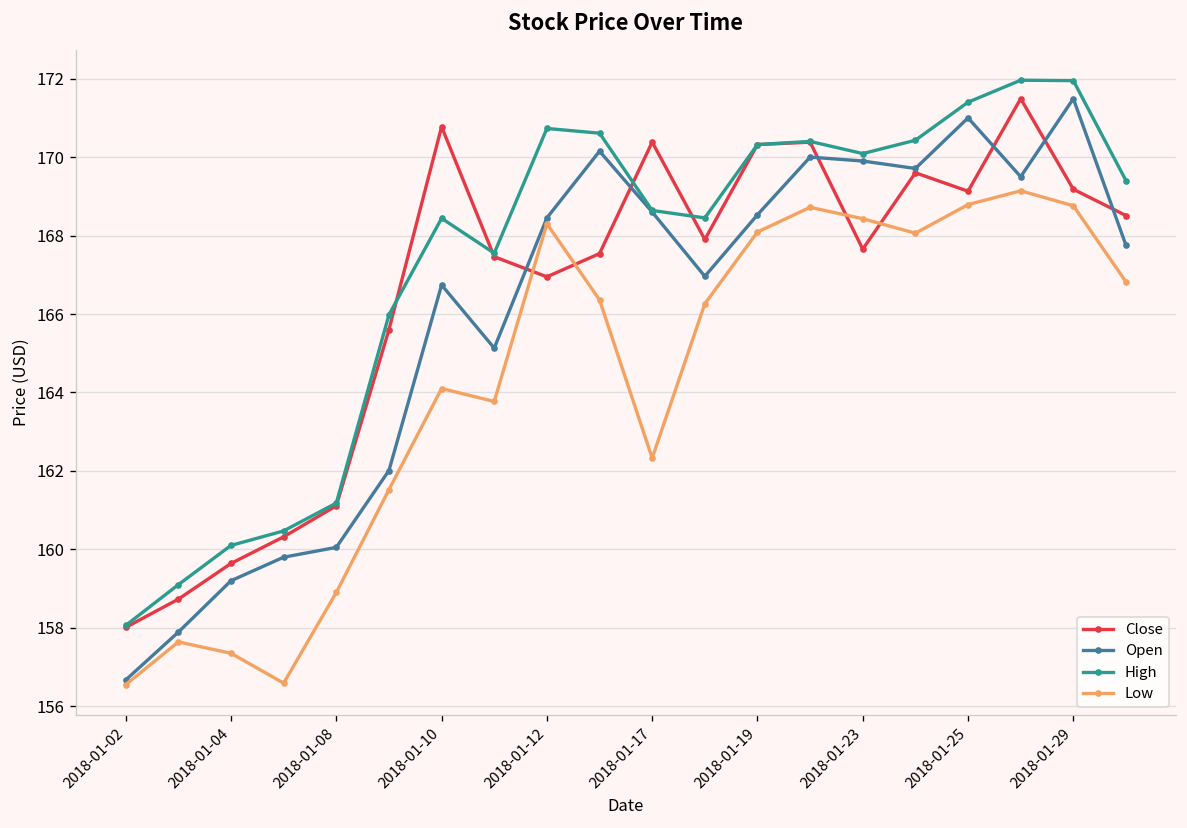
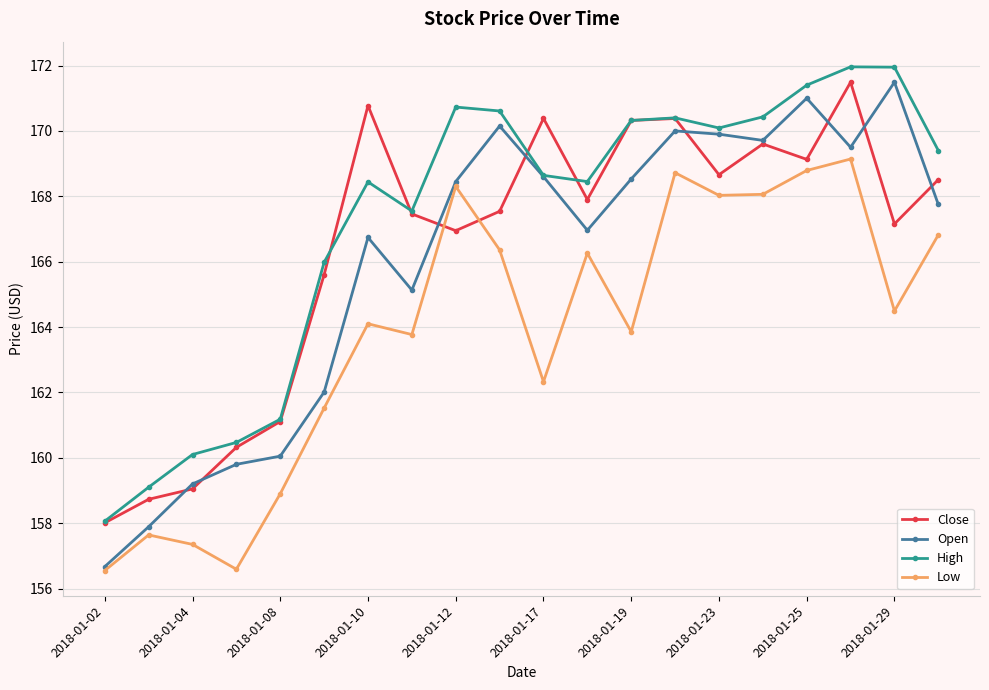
Close, 2018-01-04: 159.6 -> 159.0
Low, 2018-01-19: 168.1 -> 163.9
Close, 2018-01-23: 167.7 -> 168.7
Low, 2018-01-23: 168.4 -> 168.0
Close, 2018-01-29: 169.2 -> 167.2
Low, 2018-01-29: 168.8 -> 164.5
